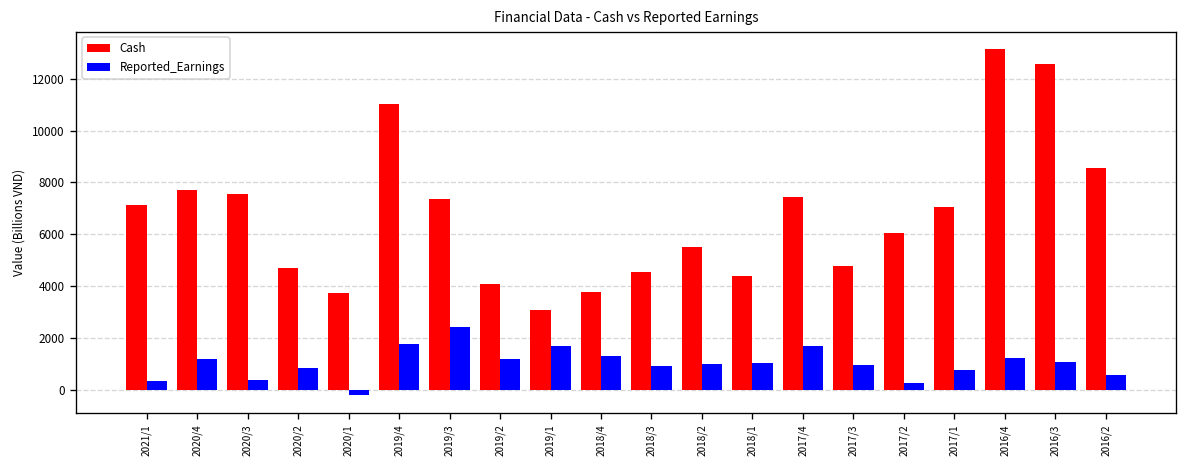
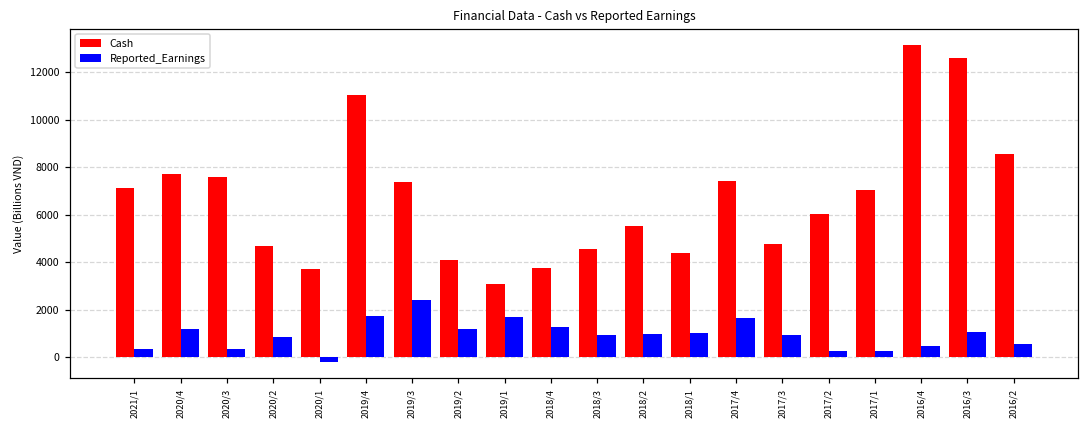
Reported_Earnings, 2017/1: 700 -> 300
Reported_Earnings, 2016/4: 1200 -> 500
